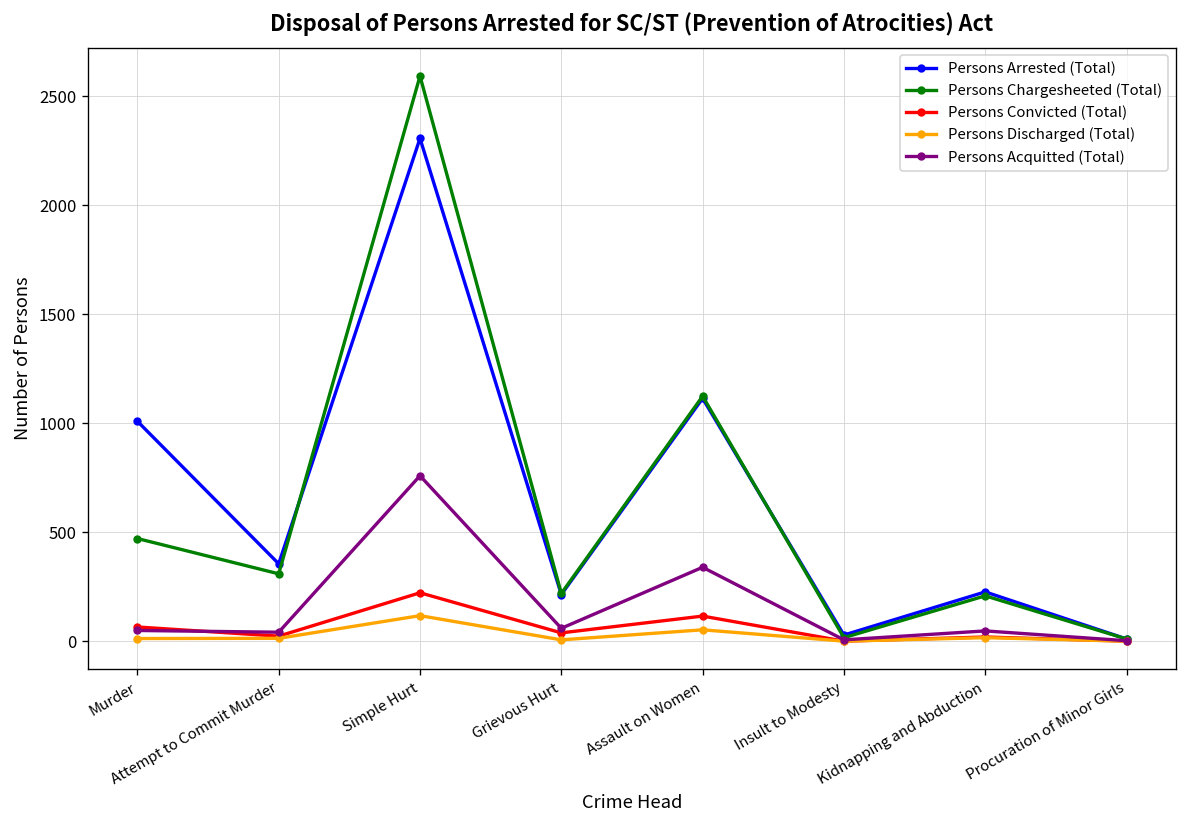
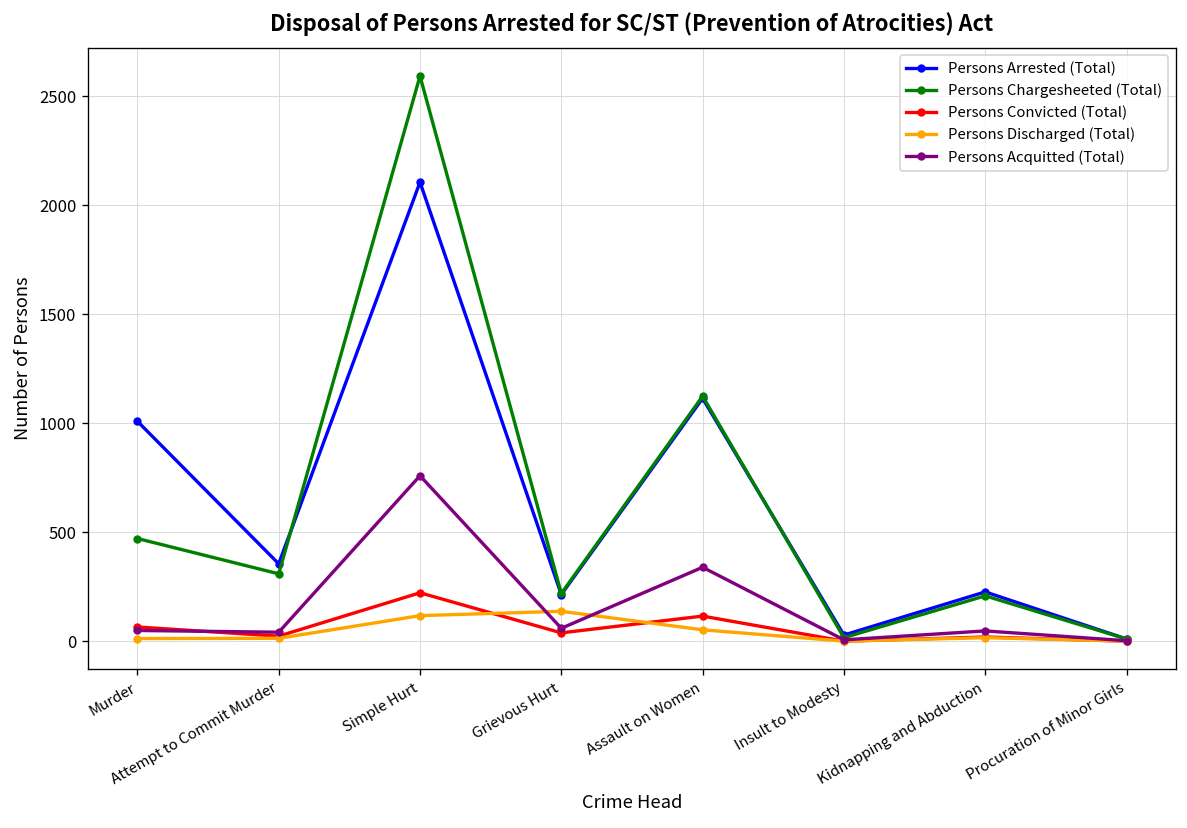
Persons Arrested (Total), Simple Hurt: 2310 -> 2110
Persons Discharged (Total), Grievous Hurt: 10 -> 140
